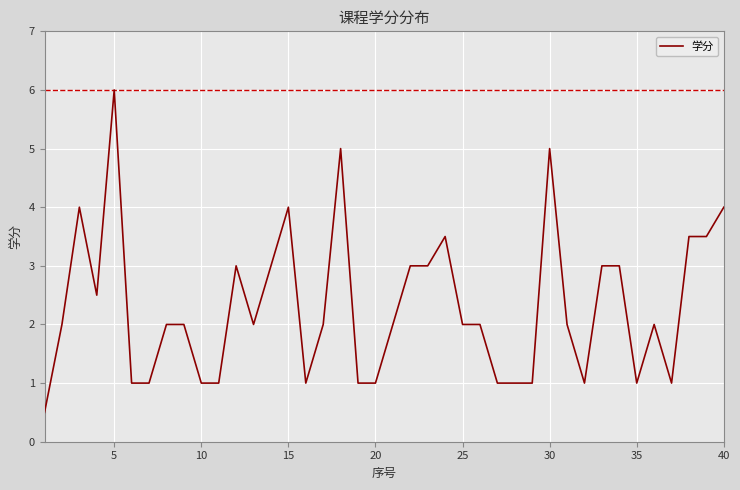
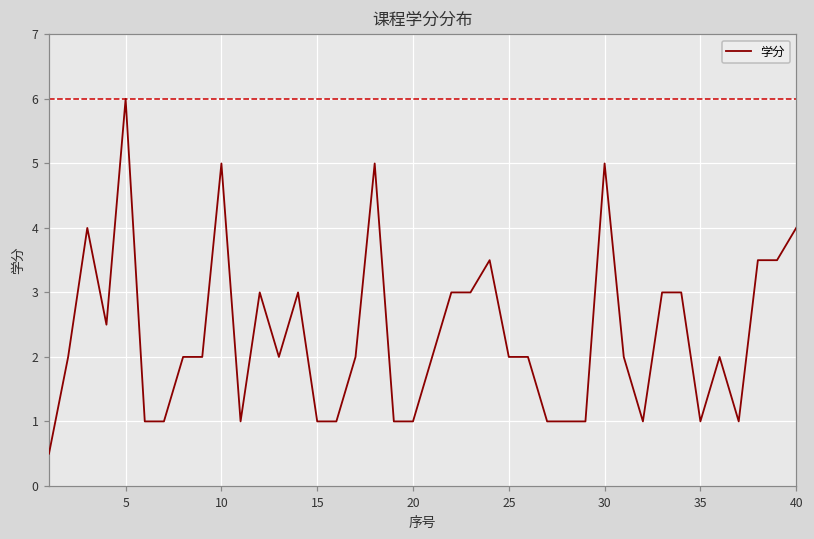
10: 1 -> 5
15: 4 -> 1
